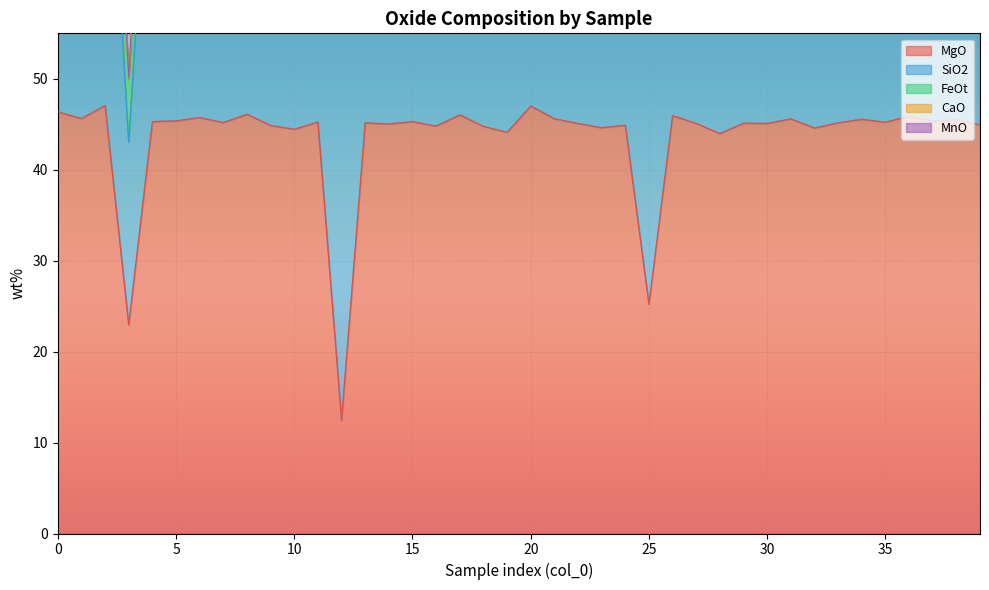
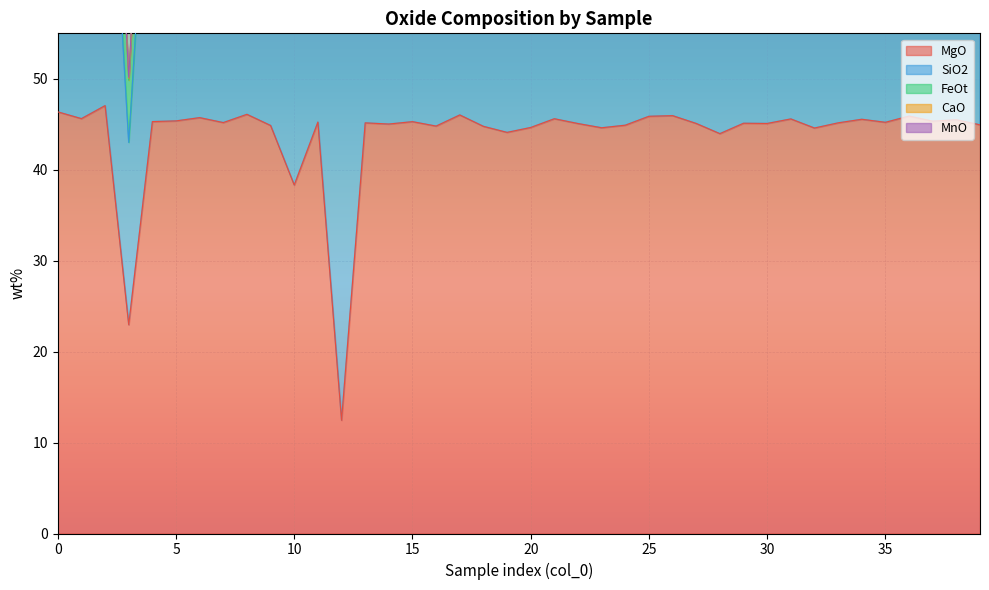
MgO, 10: 44 -> 38
MgO, 20: 47 -> 45
MgO, 25: 25 -> 46
